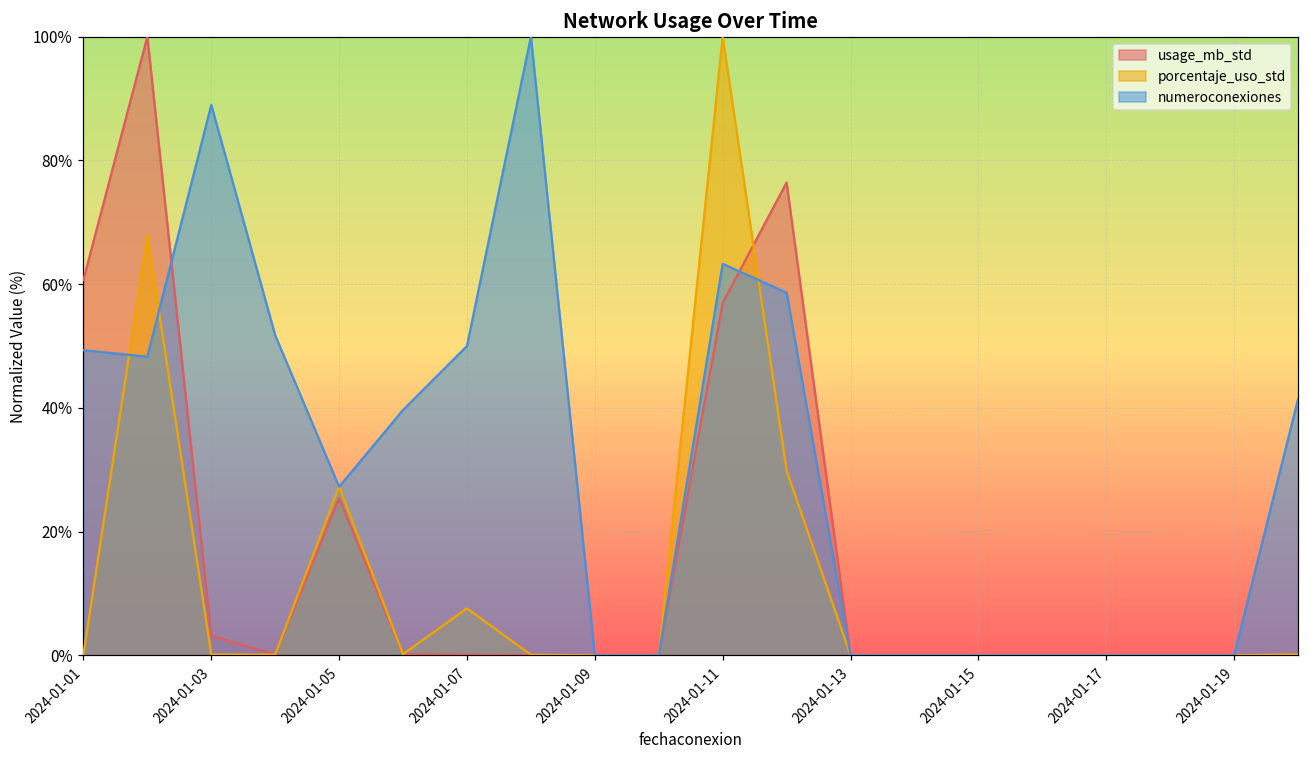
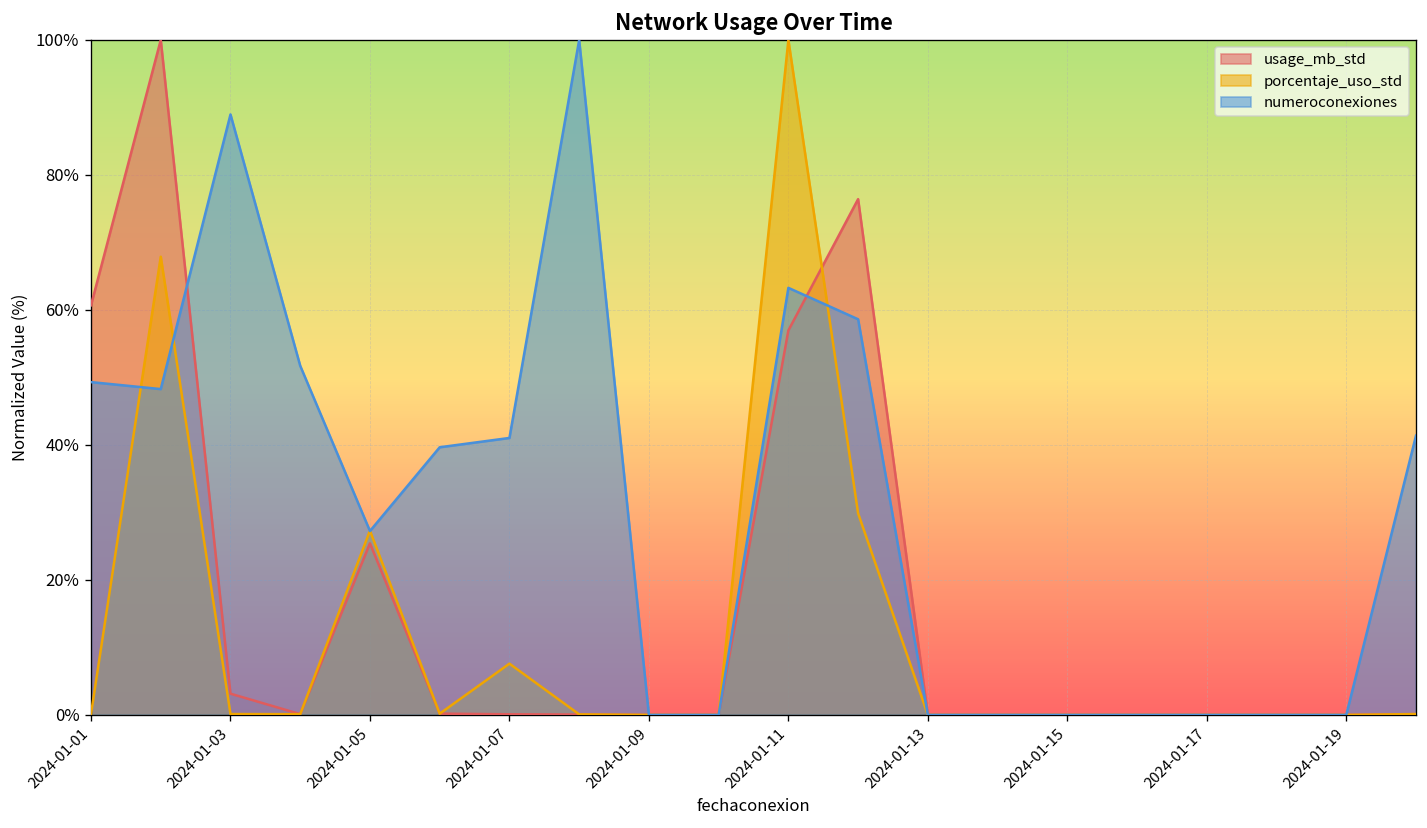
numeroconexiones, 2024-01-07: 50% -> 41%
